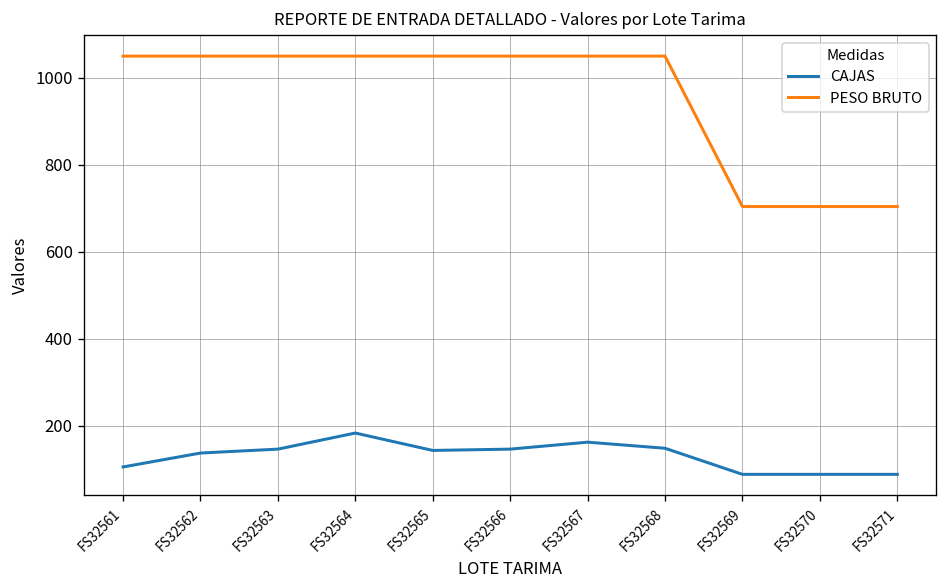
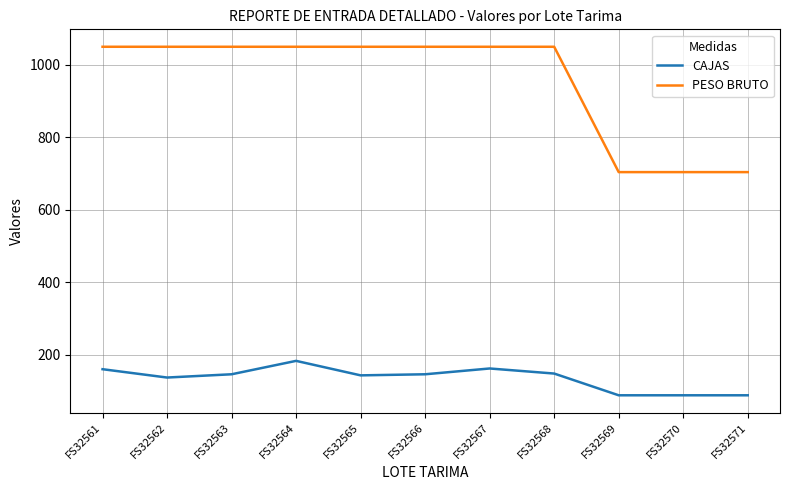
CAJAS, FS32561: 110 -> 160
